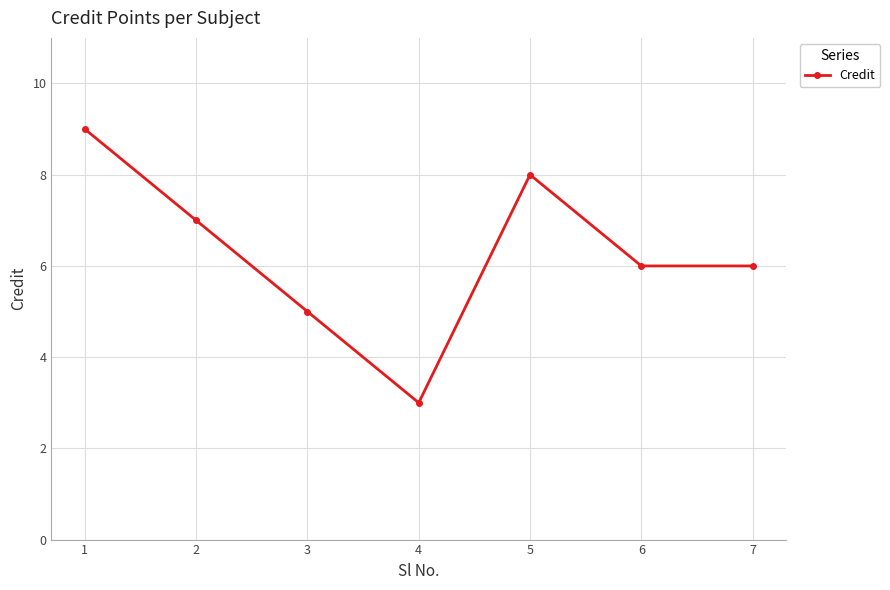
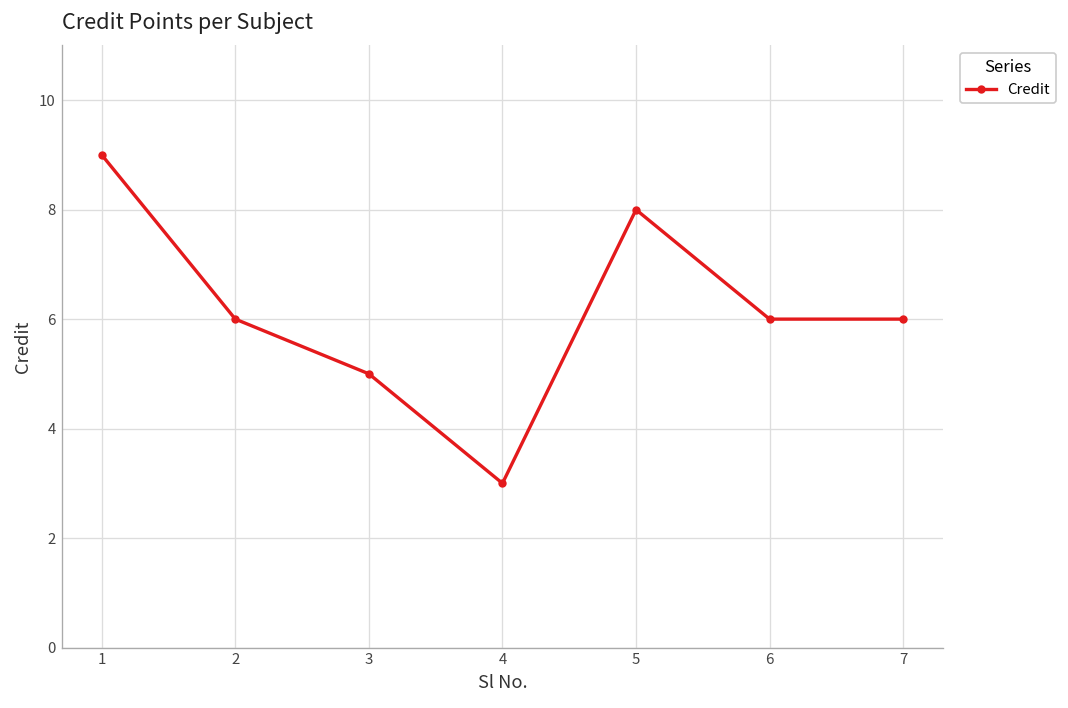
2: 7 -> 6
